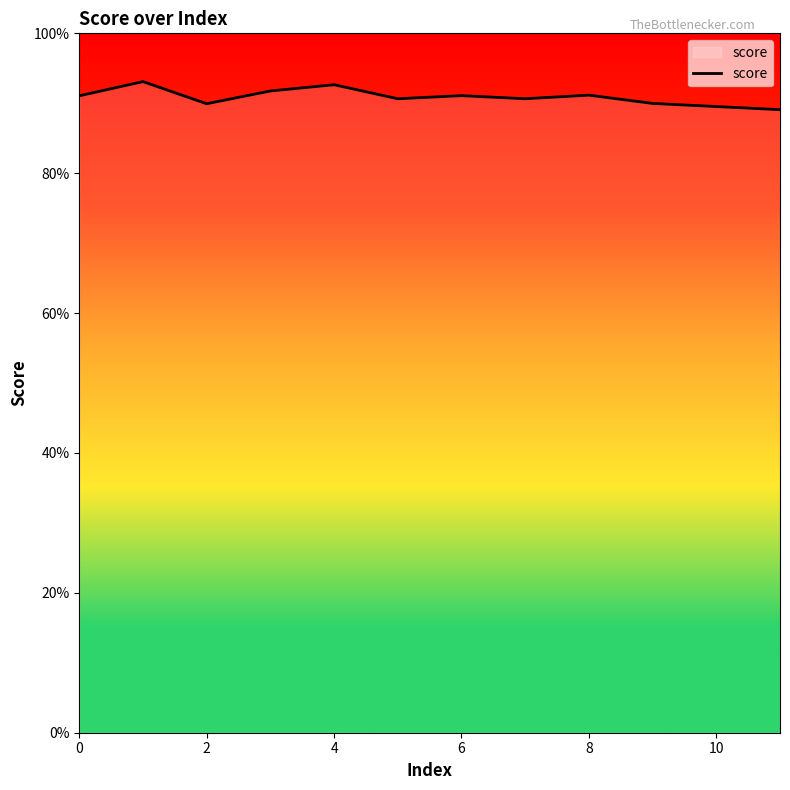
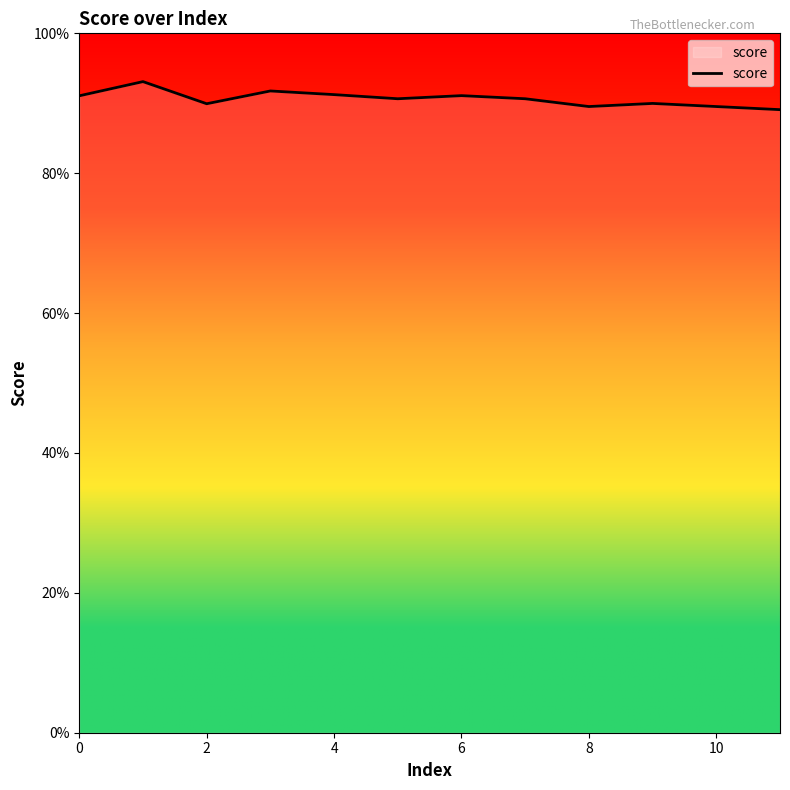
4: 93% -> 91%
8: 91% -> 90%
